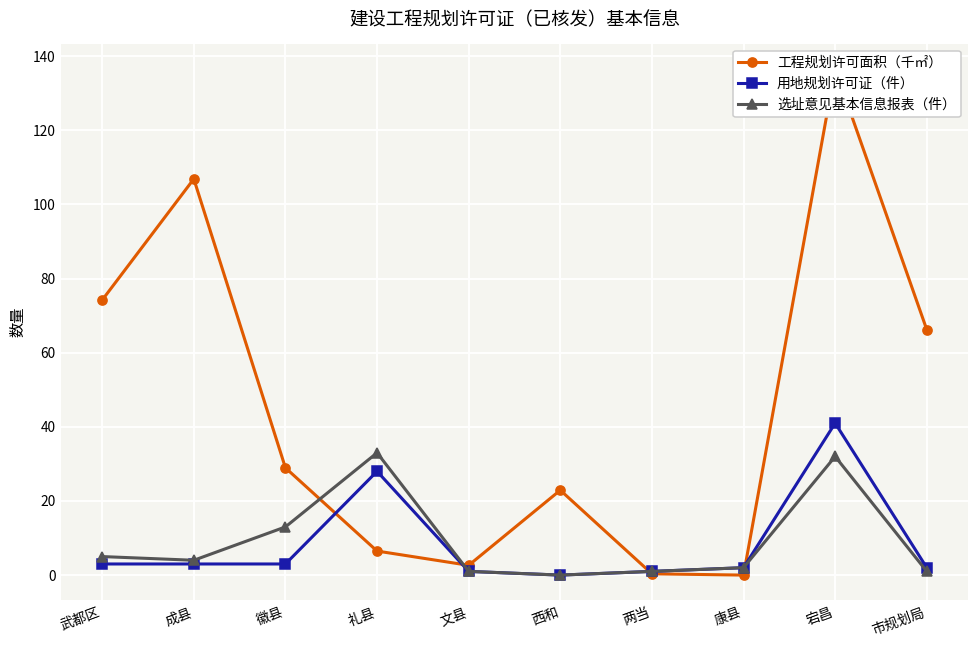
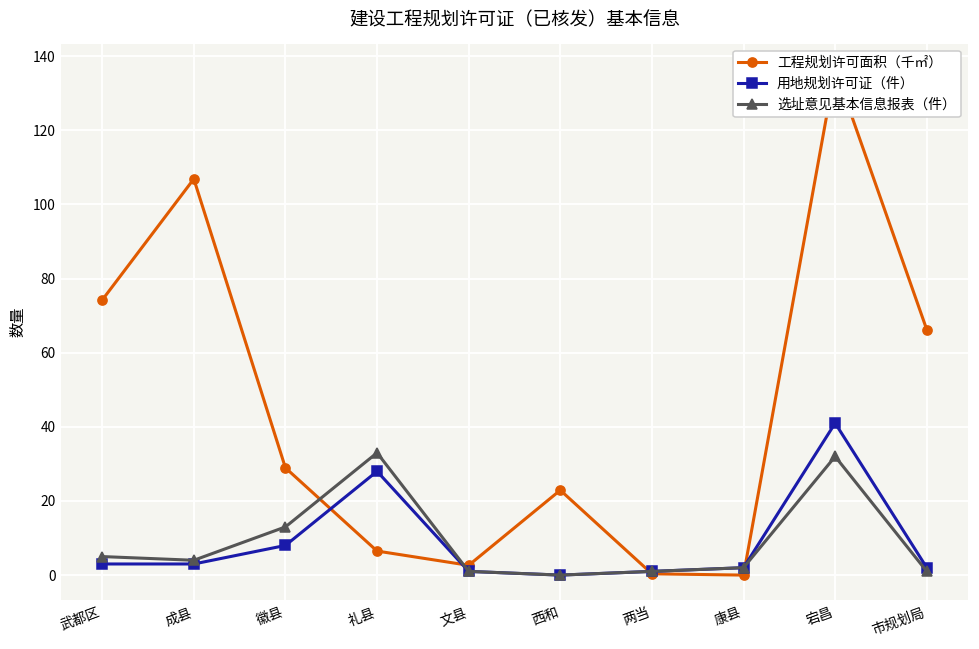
用地规划许可证（件）, 徽县: 3 -> 8
